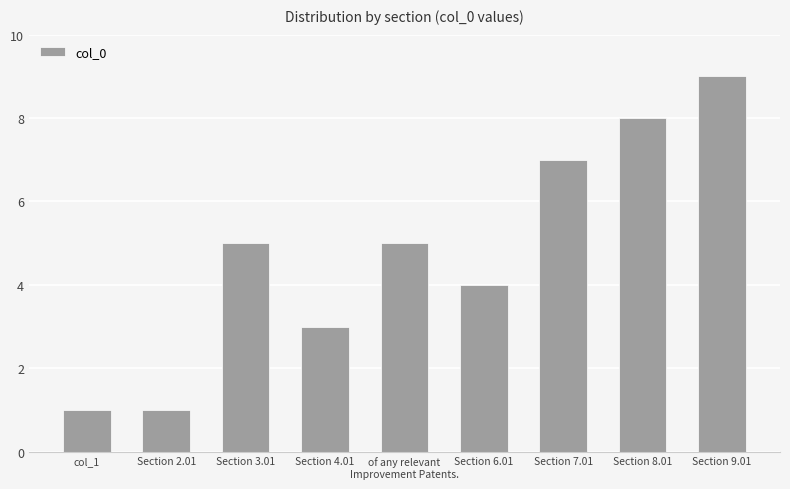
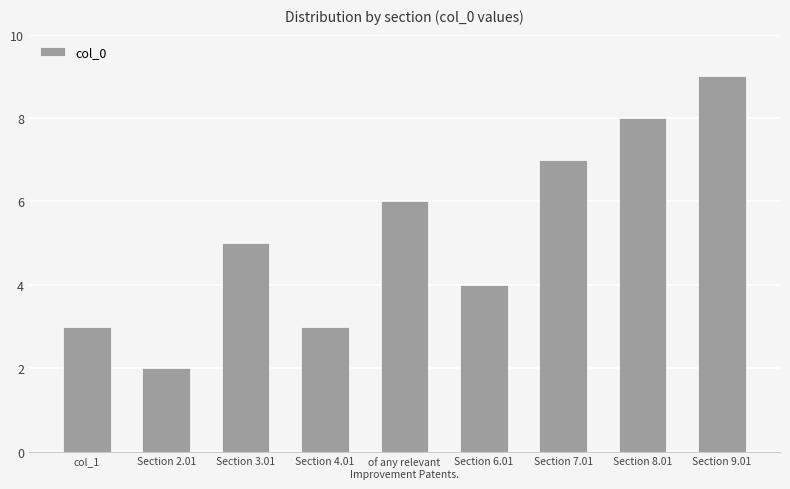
col_1: 1 -> 3
Section 2.01: 1 -> 2
of any relevant Improvement Patents.: 5 -> 6
